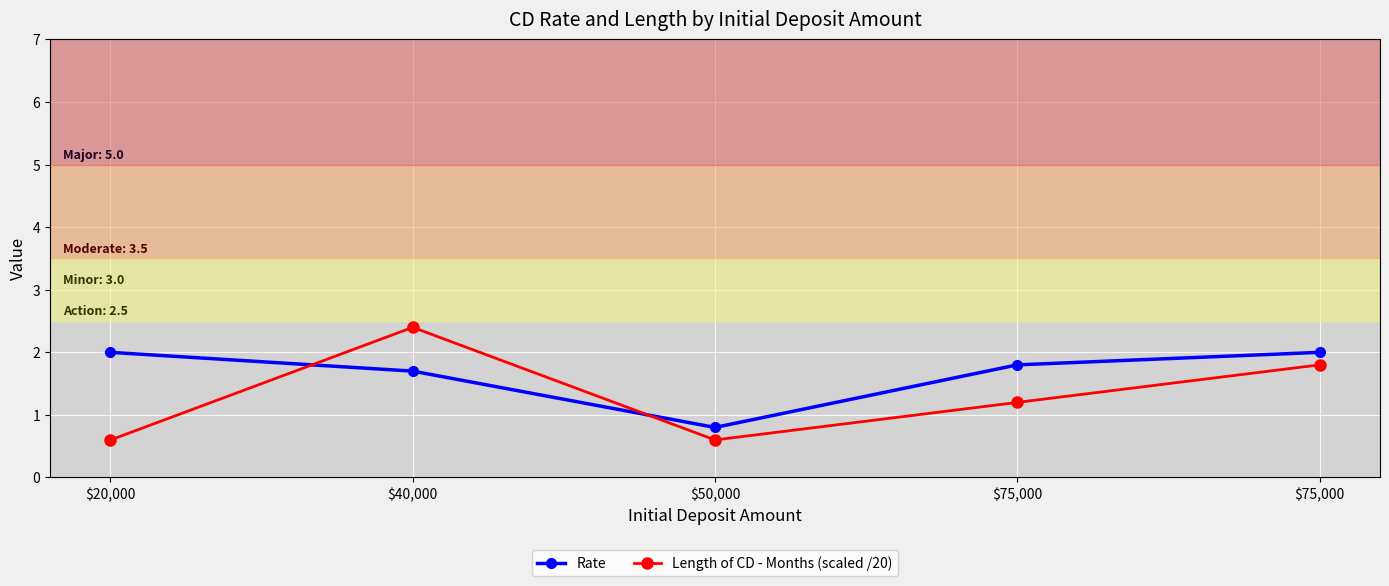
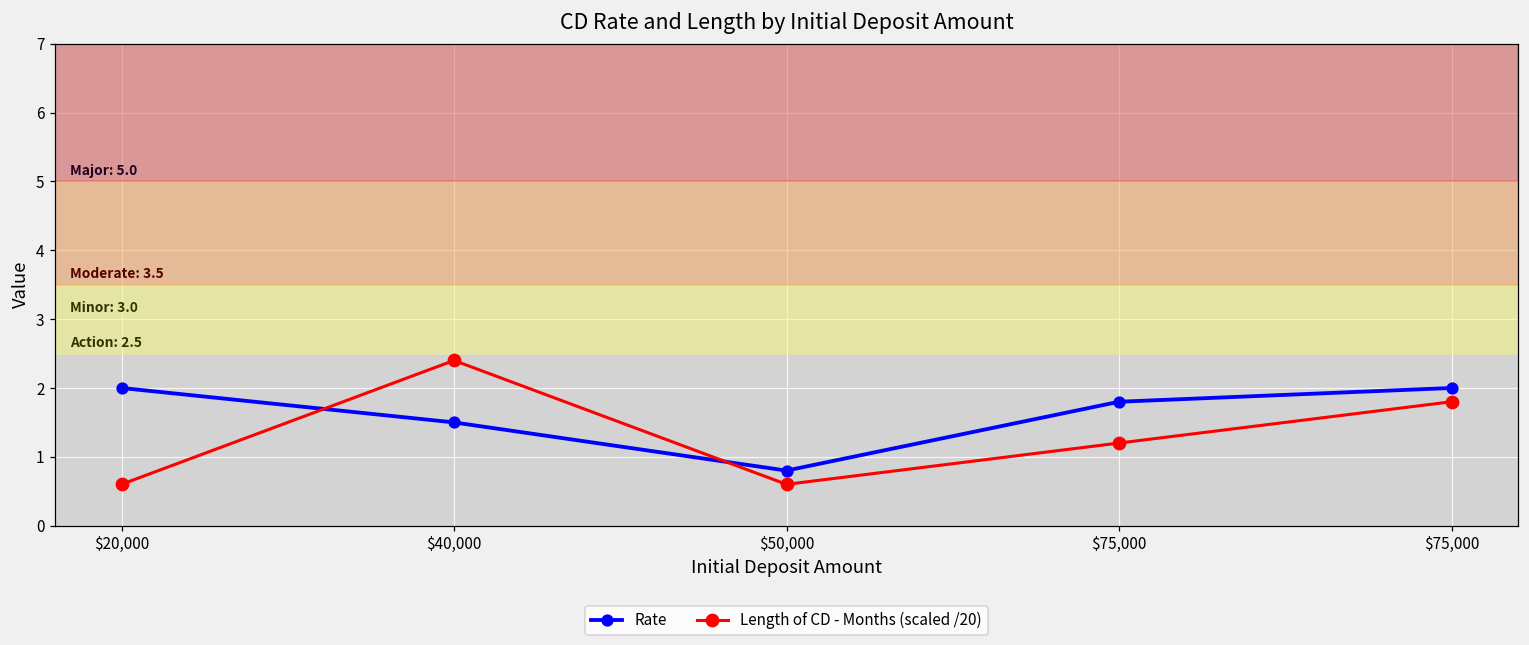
Rate, $40,000: 1.7 -> 1.5
